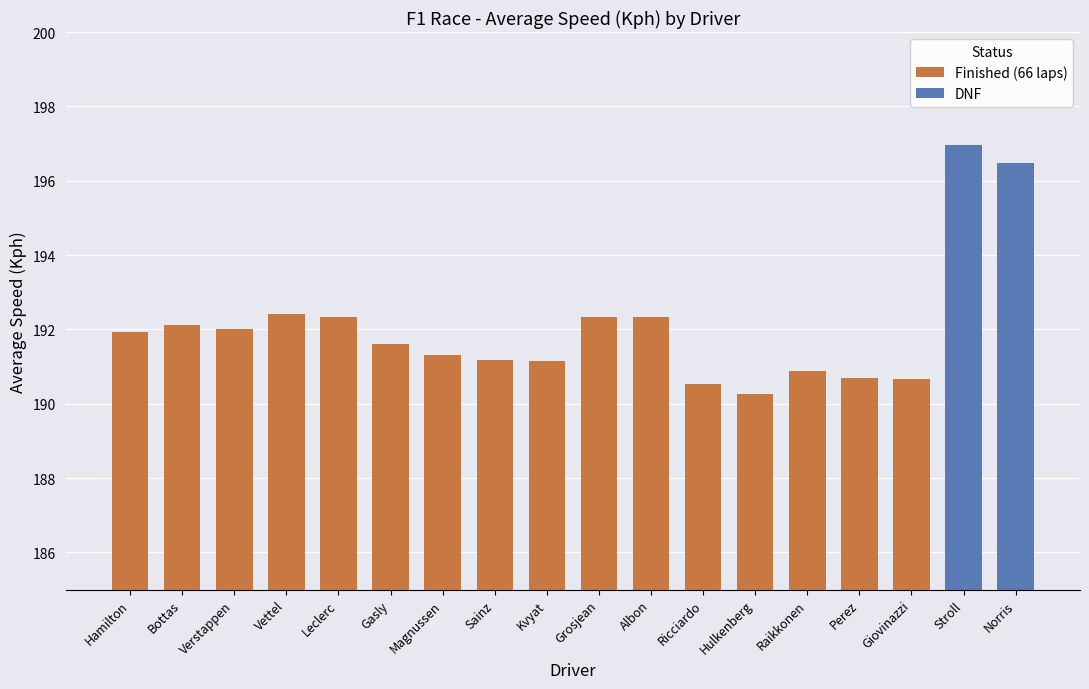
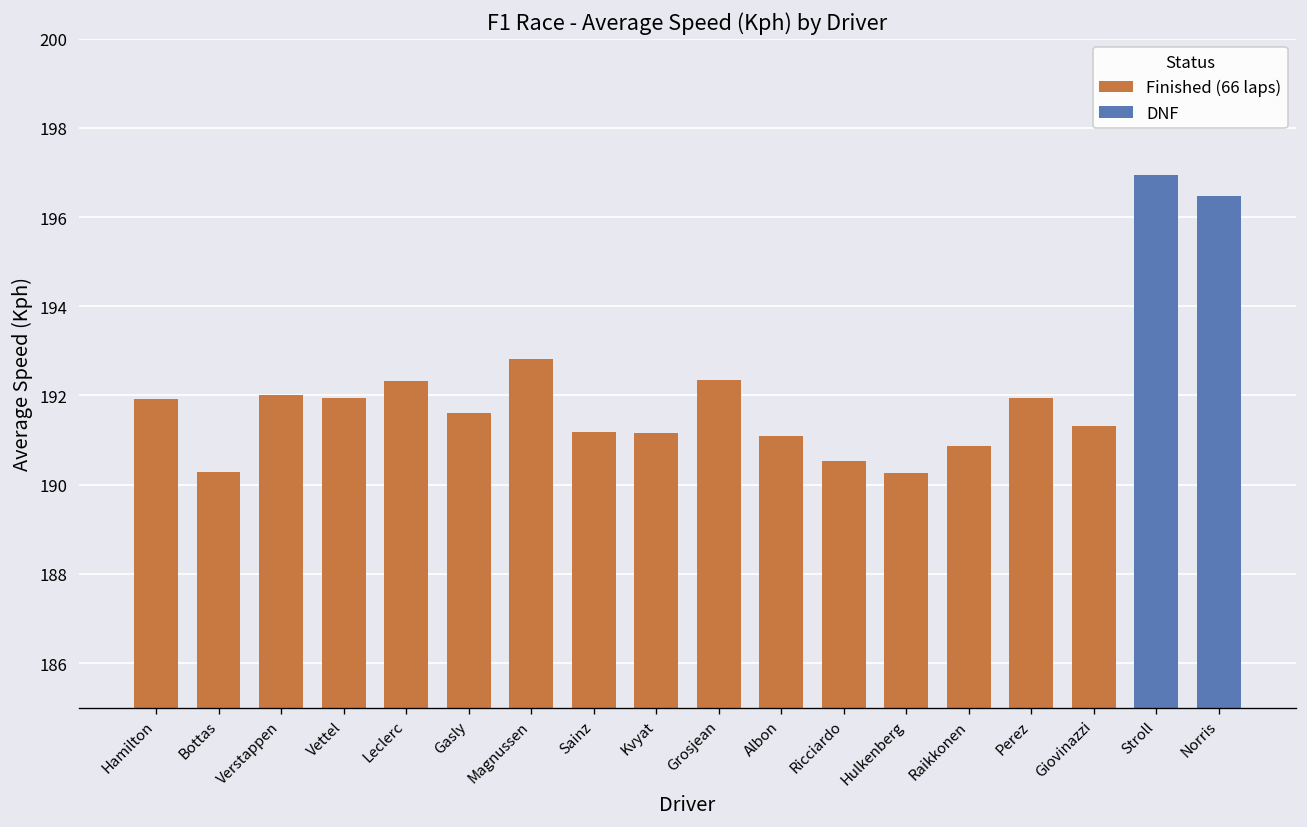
Finished (66 laps), Bottas: 192.1 -> 190.3
Finished (66 laps), Vettel: 192.4 -> 192.0
Finished (66 laps), Magnussen: 191.3 -> 192.8
Finished (66 laps), Albon: 192.3 -> 191.1
Finished (66 laps), Perez: 190.7 -> 191.9
Finished (66 laps), Giovinazzi: 190.7 -> 191.3
